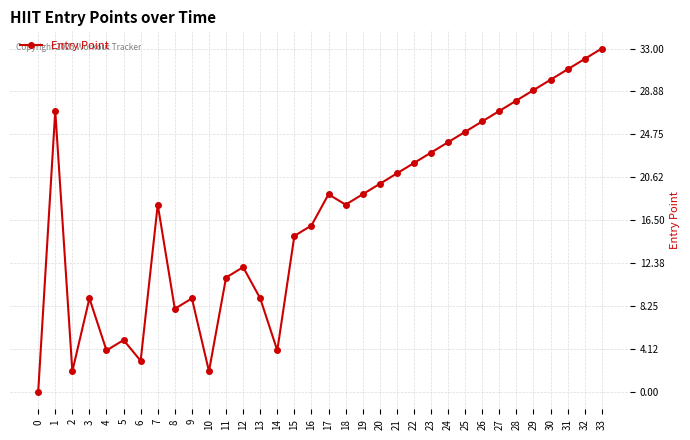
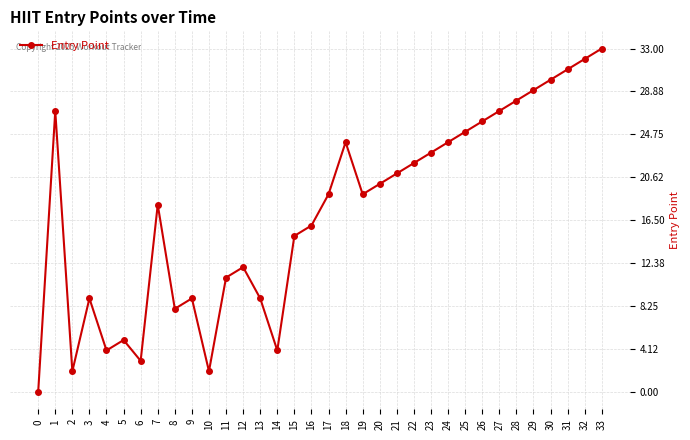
18: 18 -> 24
